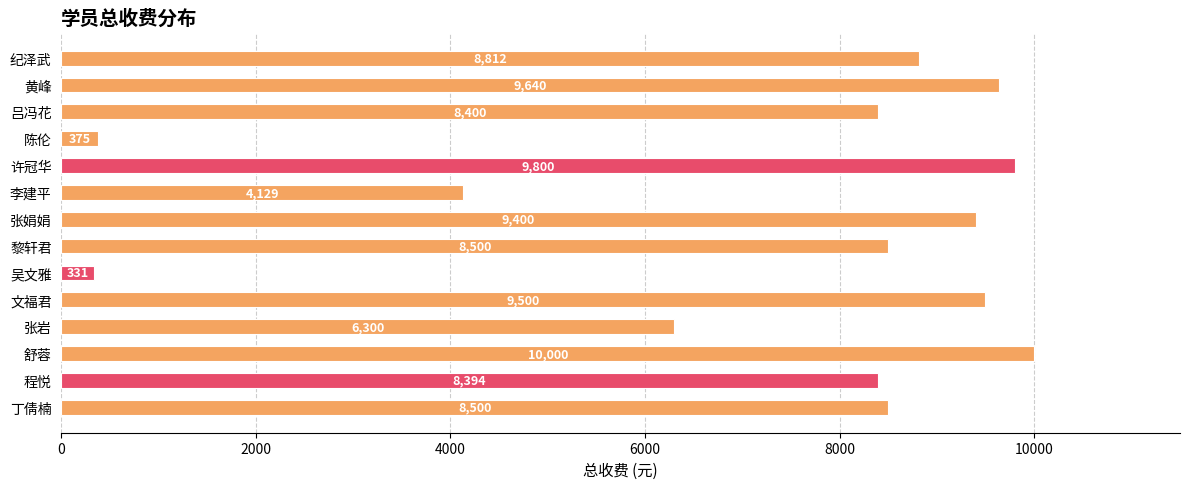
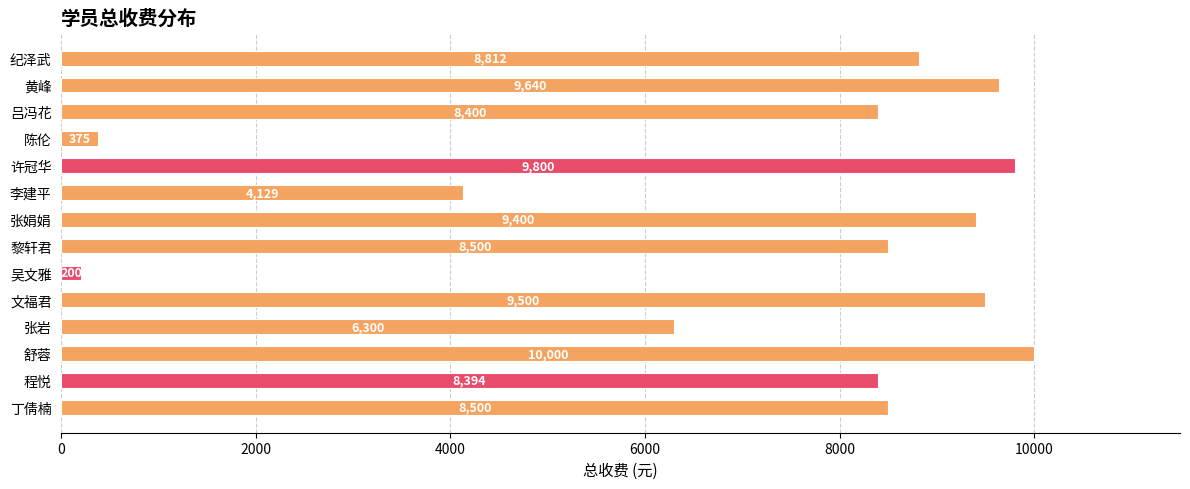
吴文雅: 331 -> 200
